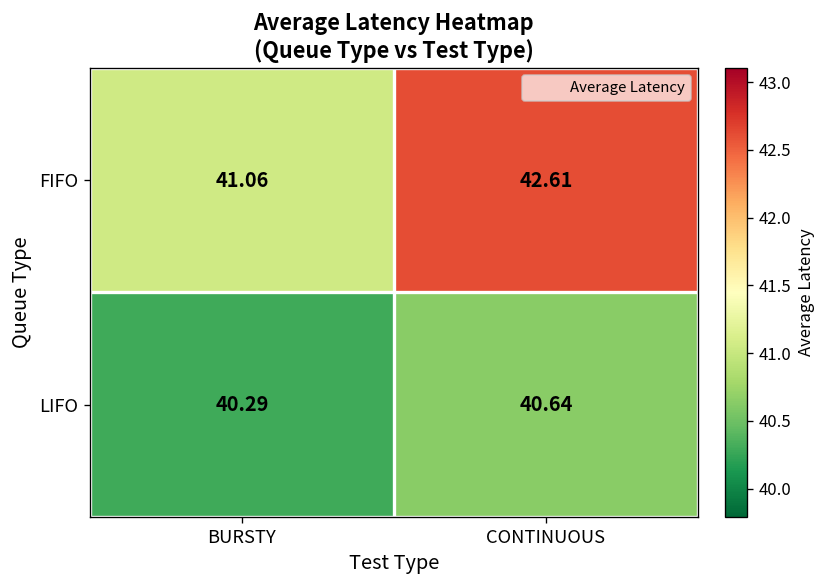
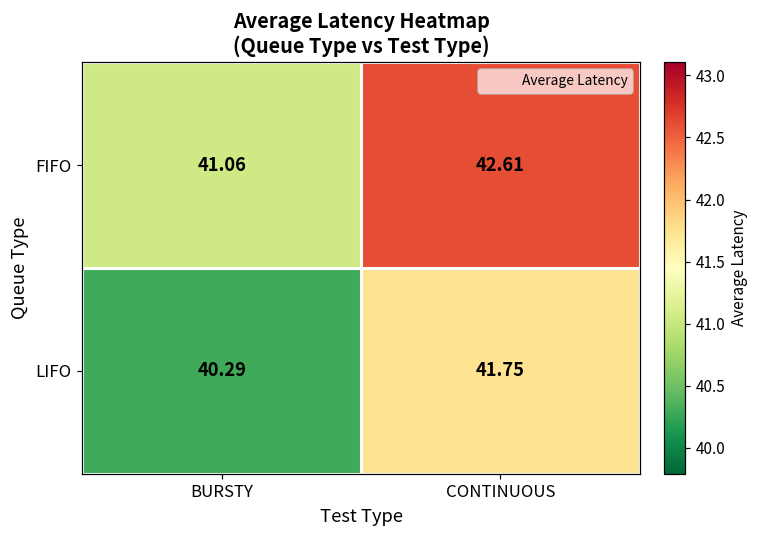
LIFO, CONTINUOUS: 40.64 -> 41.75
